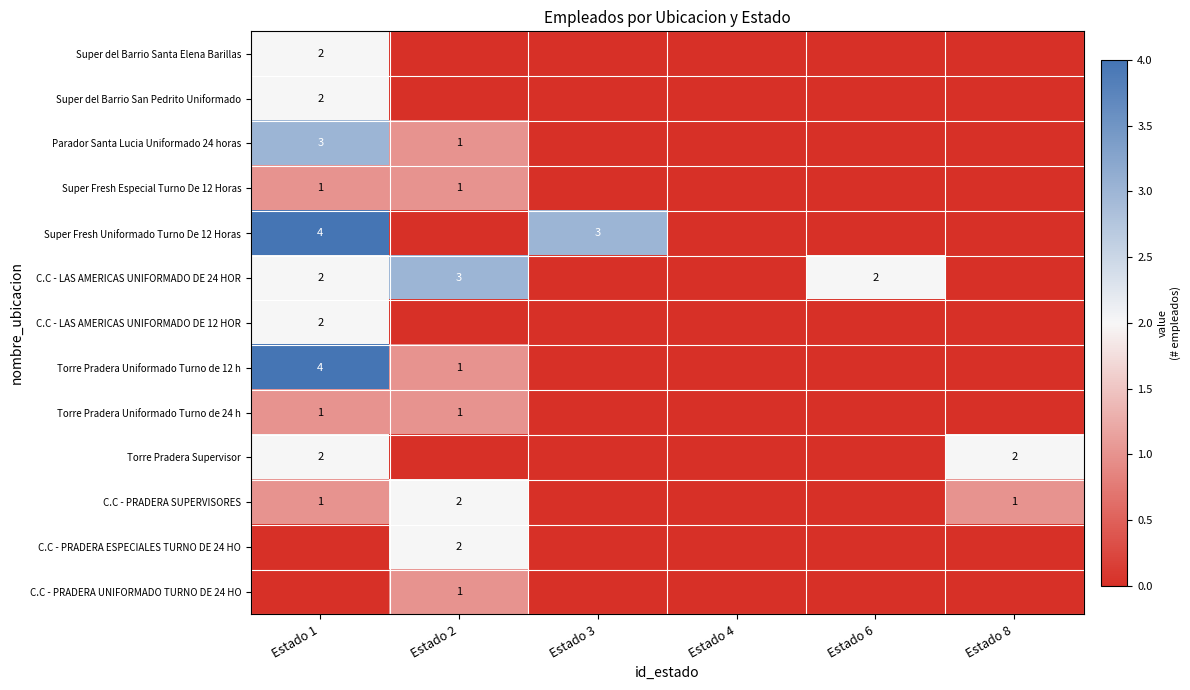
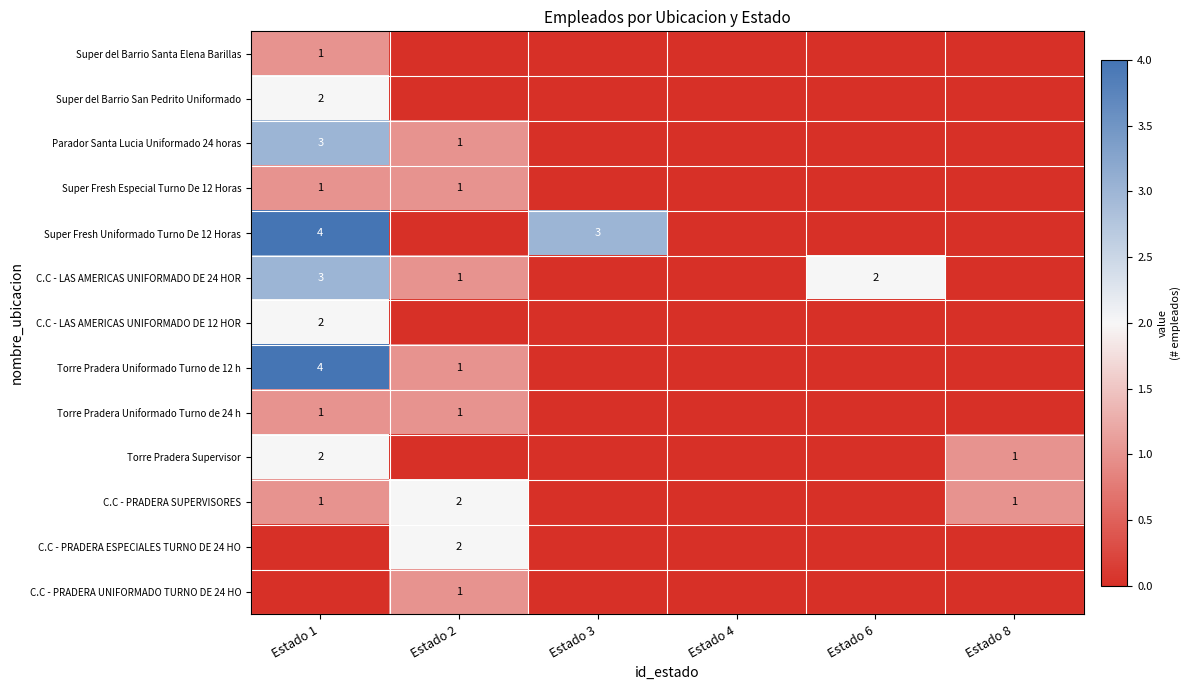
Super del Barrio Santa Elena Barillas, Estado 1: 2 -> 1
C.C - LAS AMERICAS UNIFORMADO DE 24 HOR, Estado 1: 2 -> 3
C.C - LAS AMERICAS UNIFORMADO DE 24 HOR, Estado 2: 3 -> 1
Torre Pradera Supervisor, Estado 8: 2 -> 1
